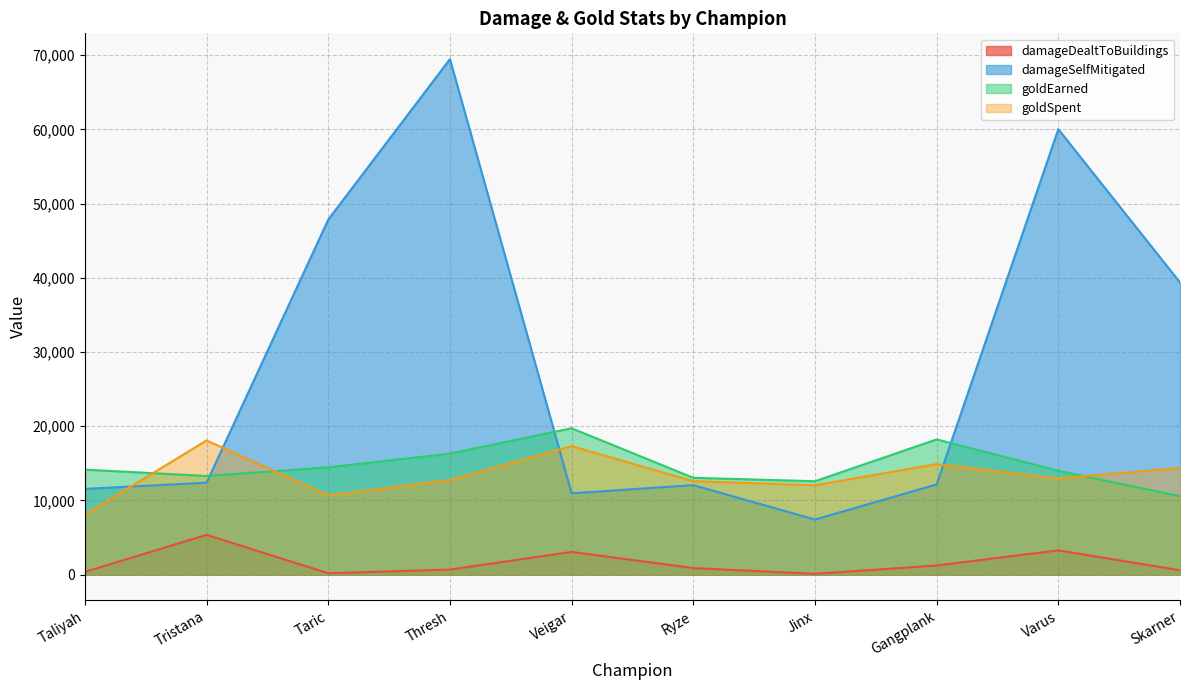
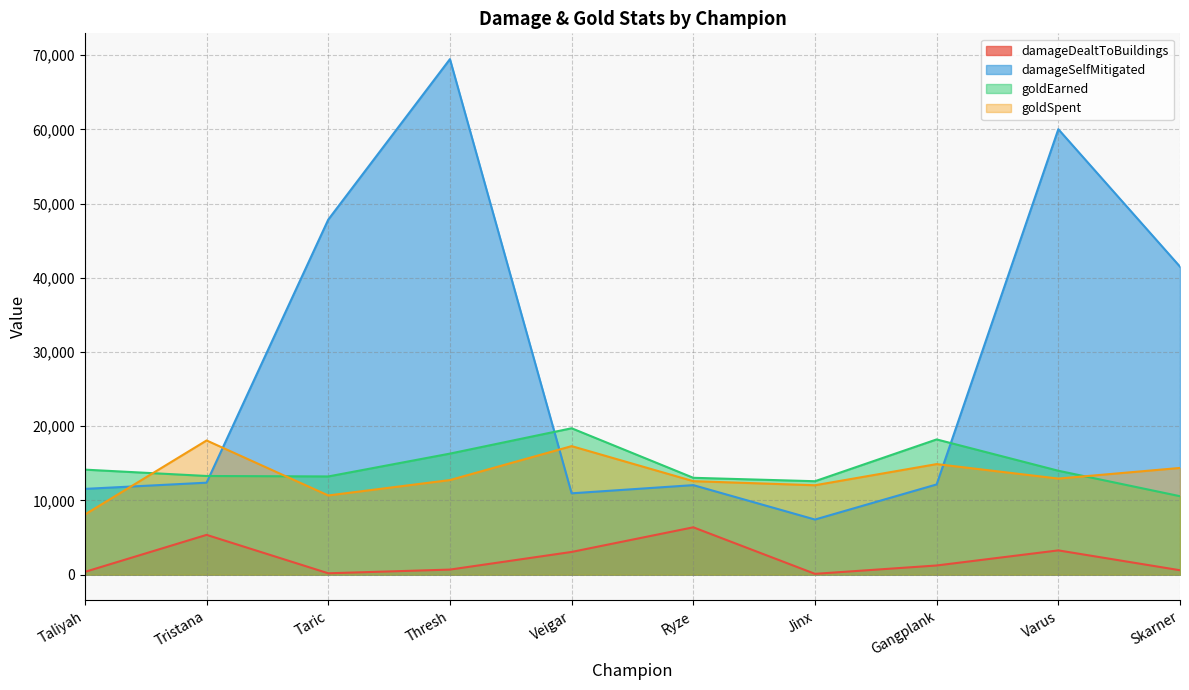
goldEarned, Taric: 14,000 -> 13,000
damageDealtToBuildings, Ryze: 1,000 -> 6,000
damageSelfMitigated, Skarner: 39,000 -> 42,000
